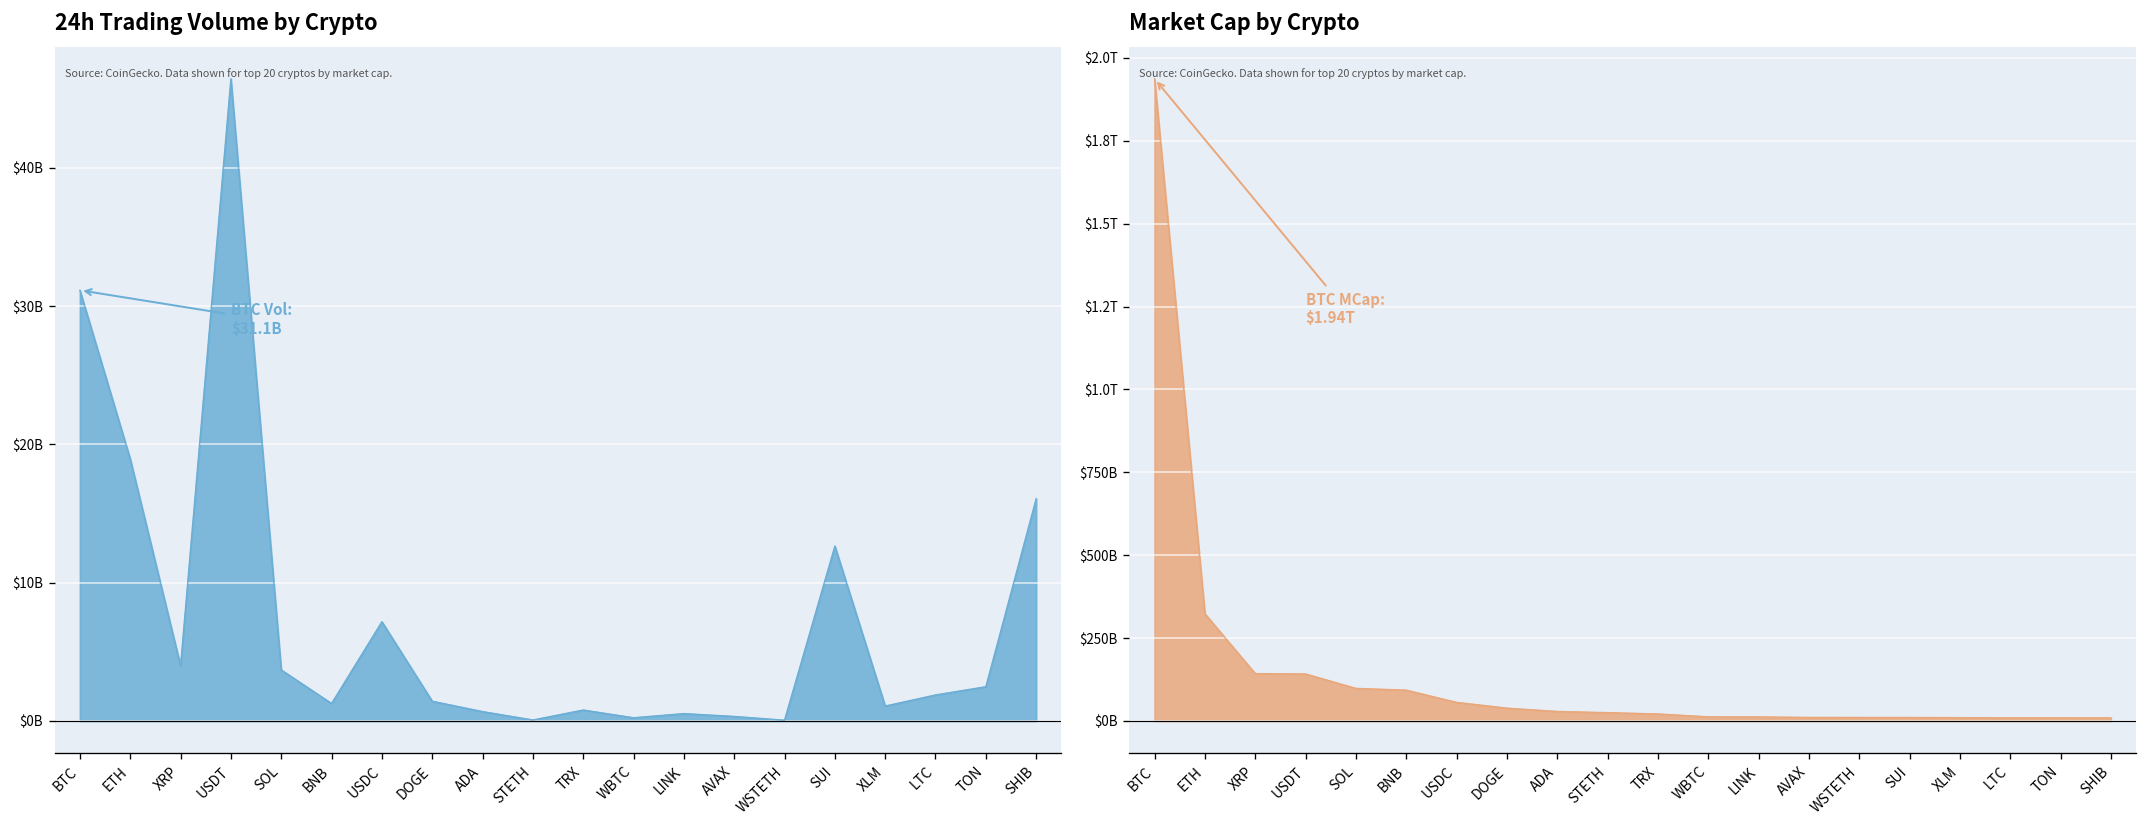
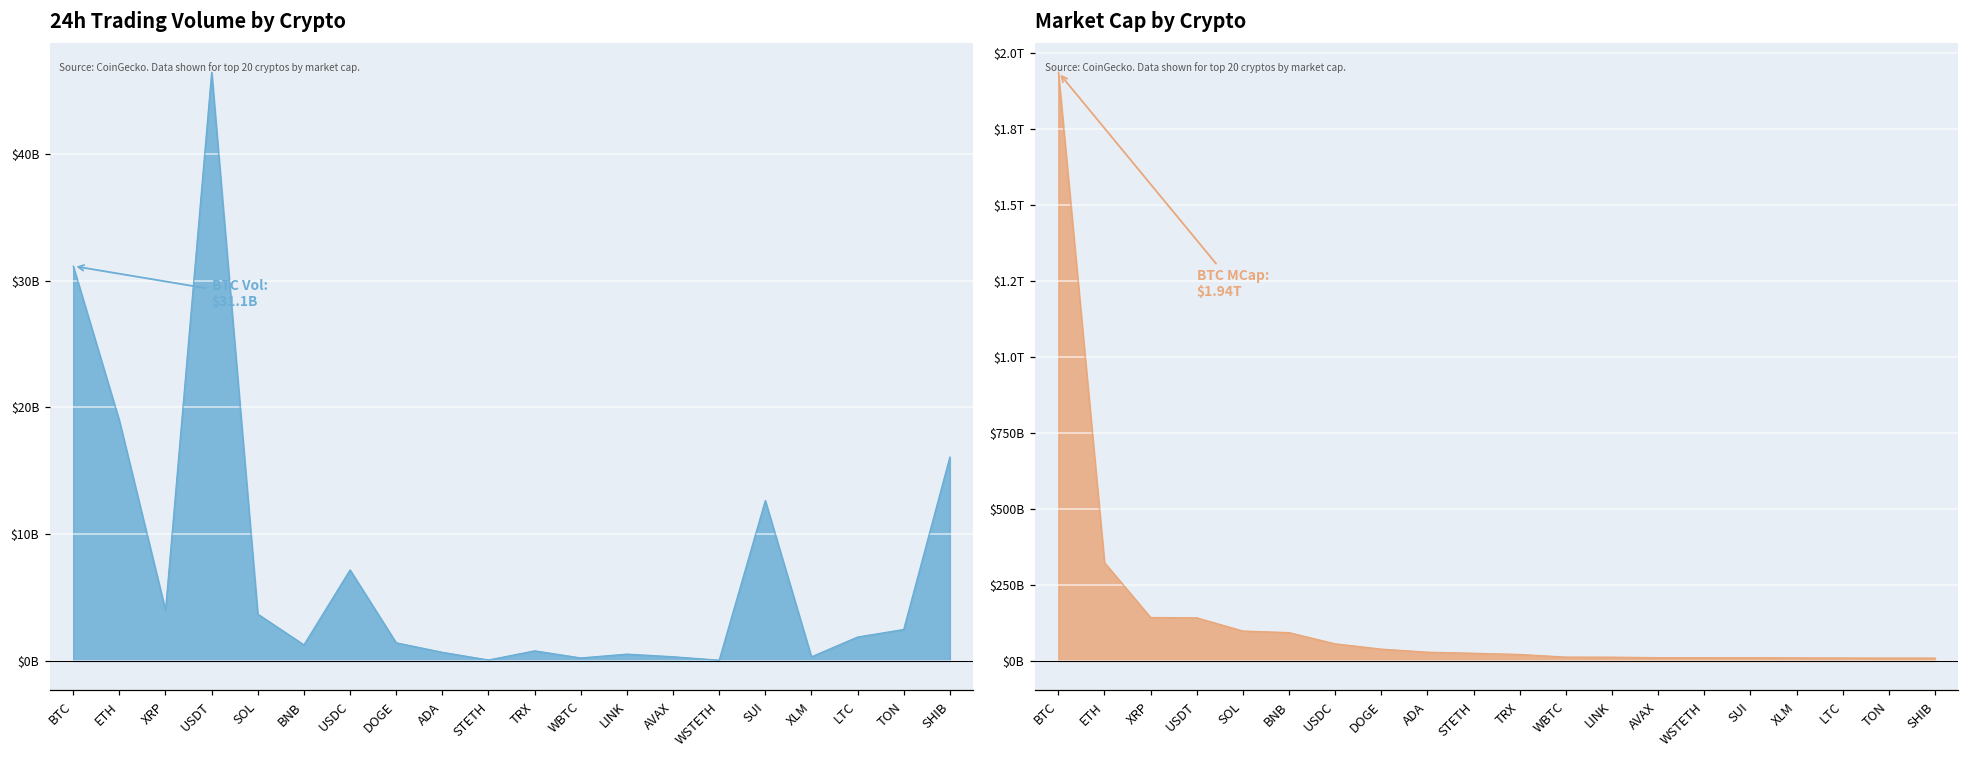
24h Trading Volume by Crypto, XLM: $1100000000 -> $300000000
